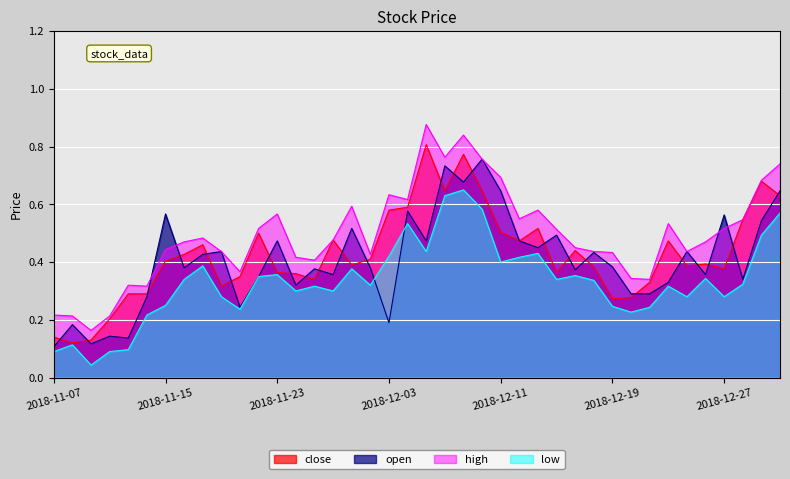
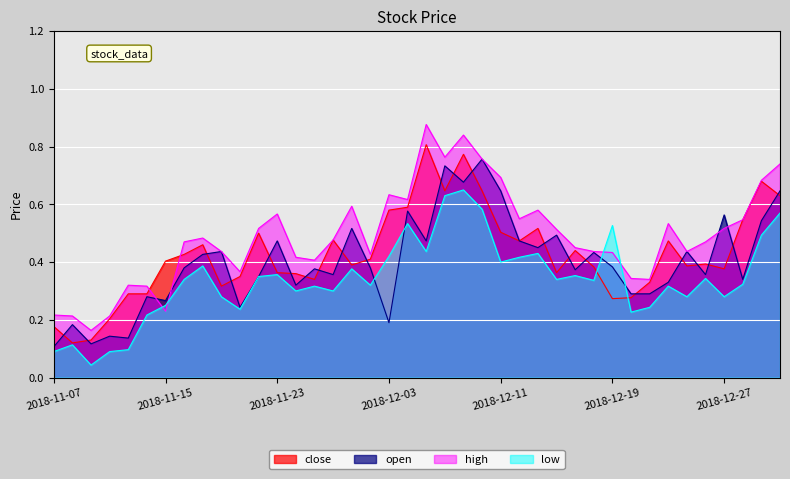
close, 2018-11-07: 0.14 -> 0.18
open, 2018-11-15: 0.57 -> 0.27
high, 2018-11-15: 0.44 -> 0.23
low, 2018-12-19: 0.25 -> 0.53
